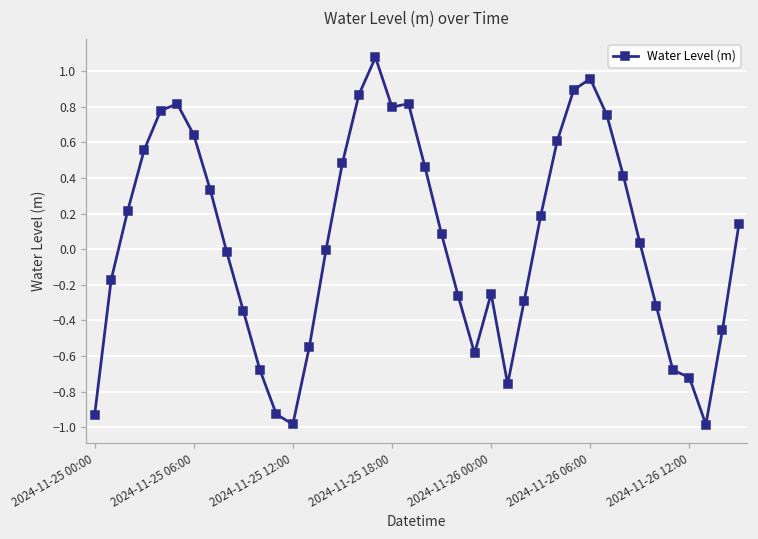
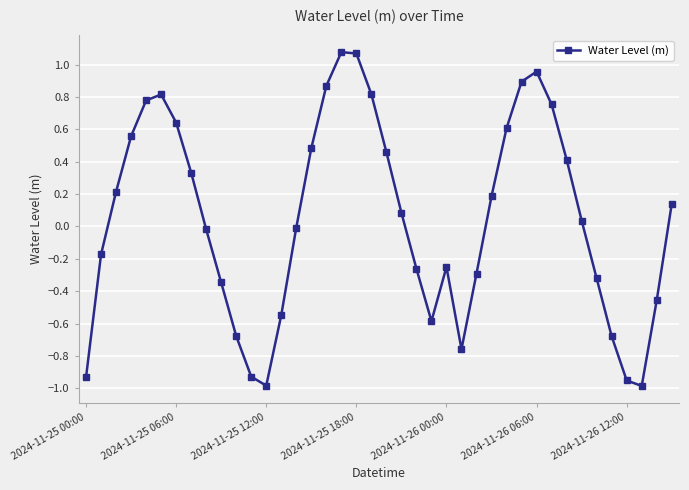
2024-11-25 18:00: 0.80 -> 1.07
2024-11-26 12:00: -0.72 -> -0.95
